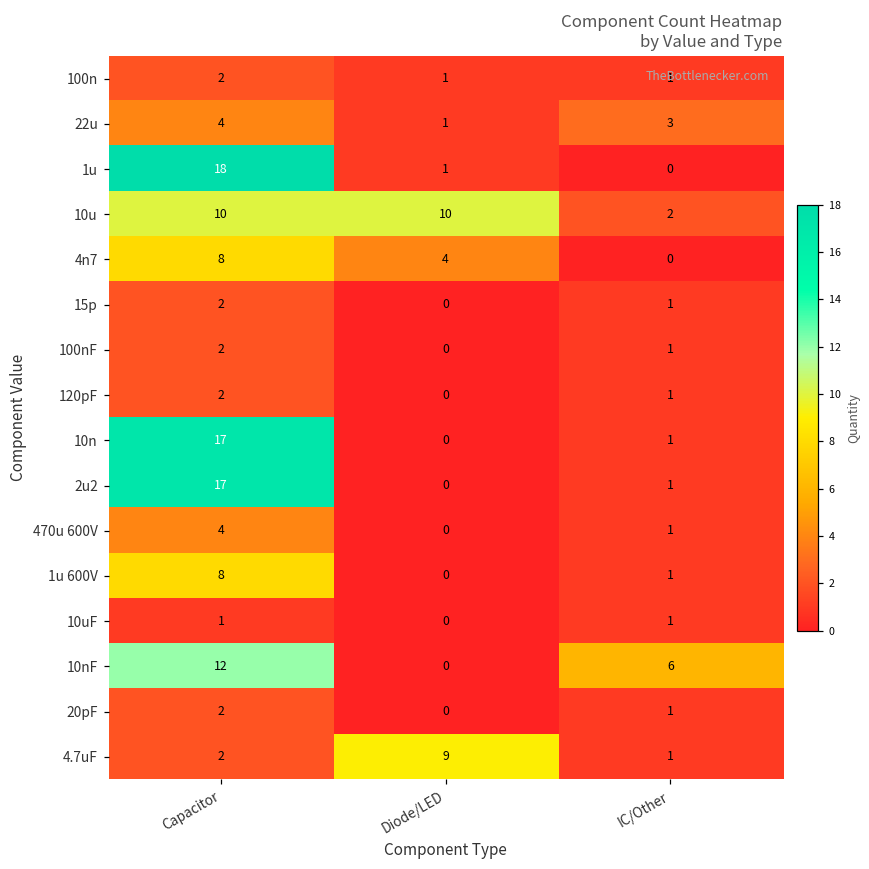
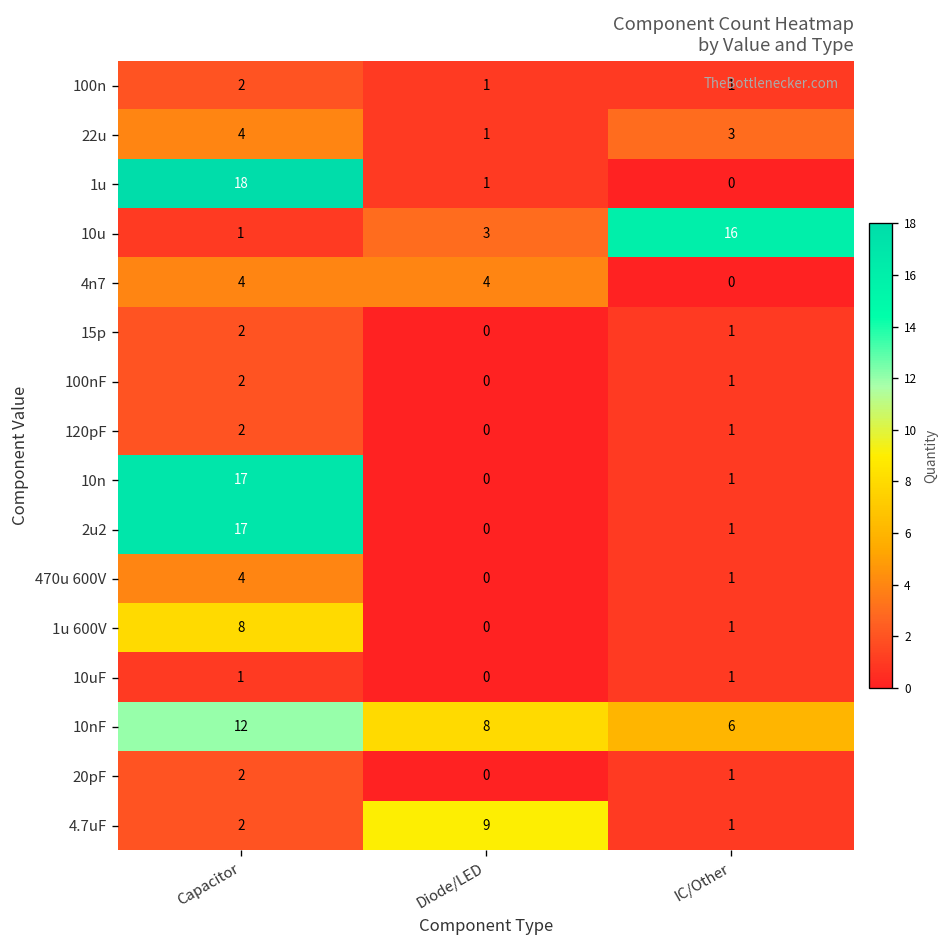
10u, Capacitor: 10 -> 1
10u, Diode/LED: 10 -> 3
10u, IC/Other: 2 -> 16
4n7, Capacitor: 8 -> 4
10nF, Diode/LED: 0 -> 8
